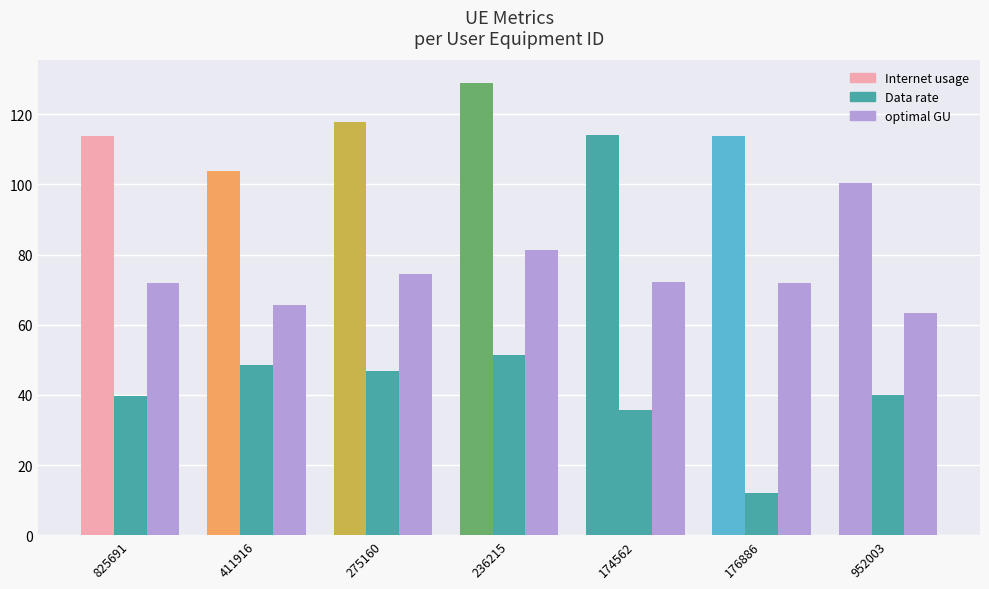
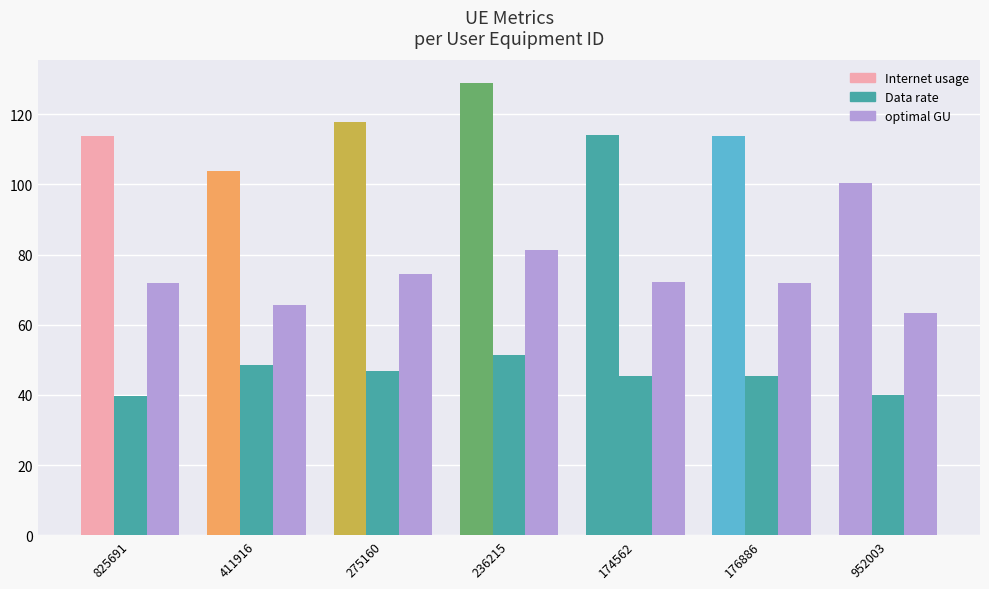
174562: 36 -> 46
176886: 12 -> 45
